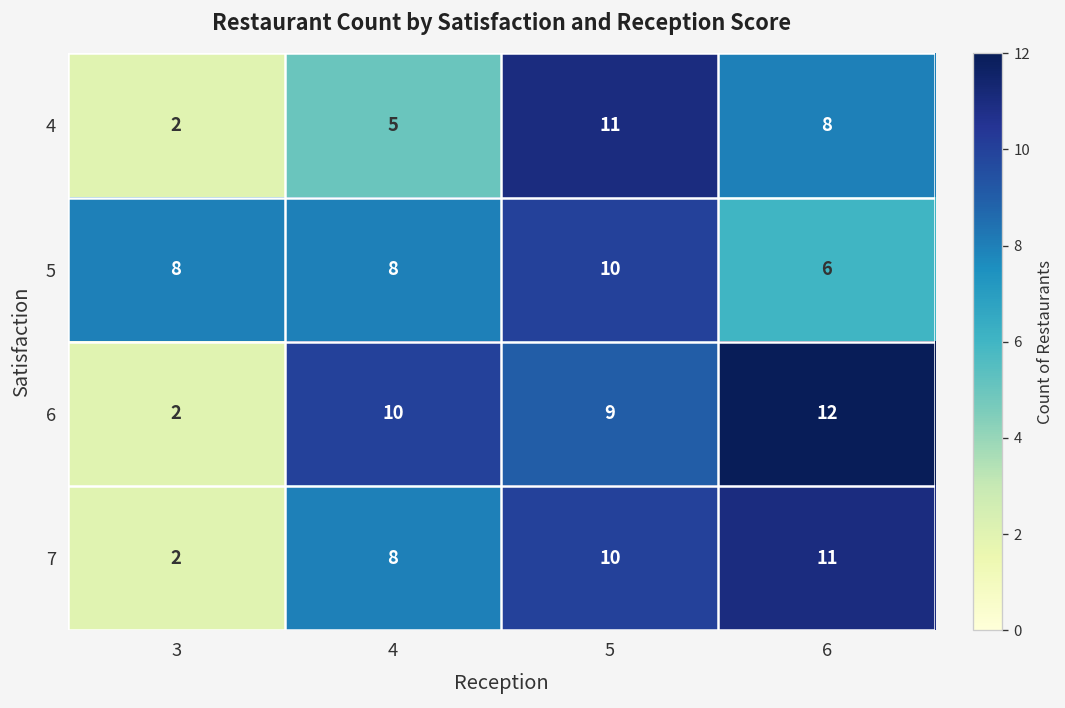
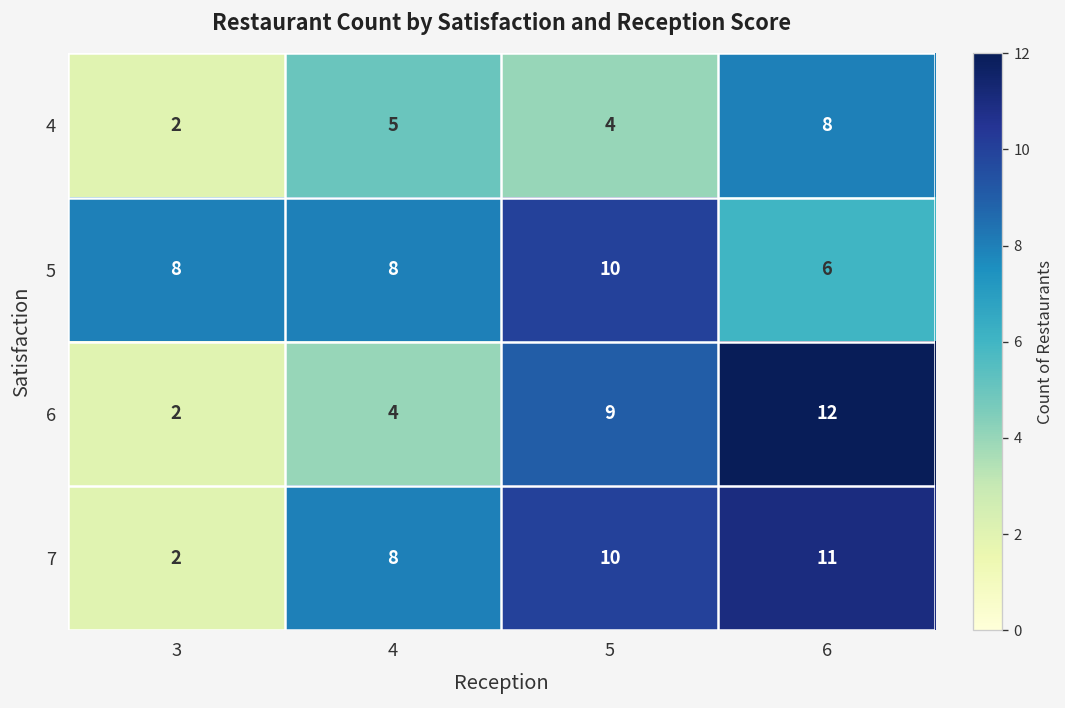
4, 5: 11 -> 4
6, 4: 10 -> 4
